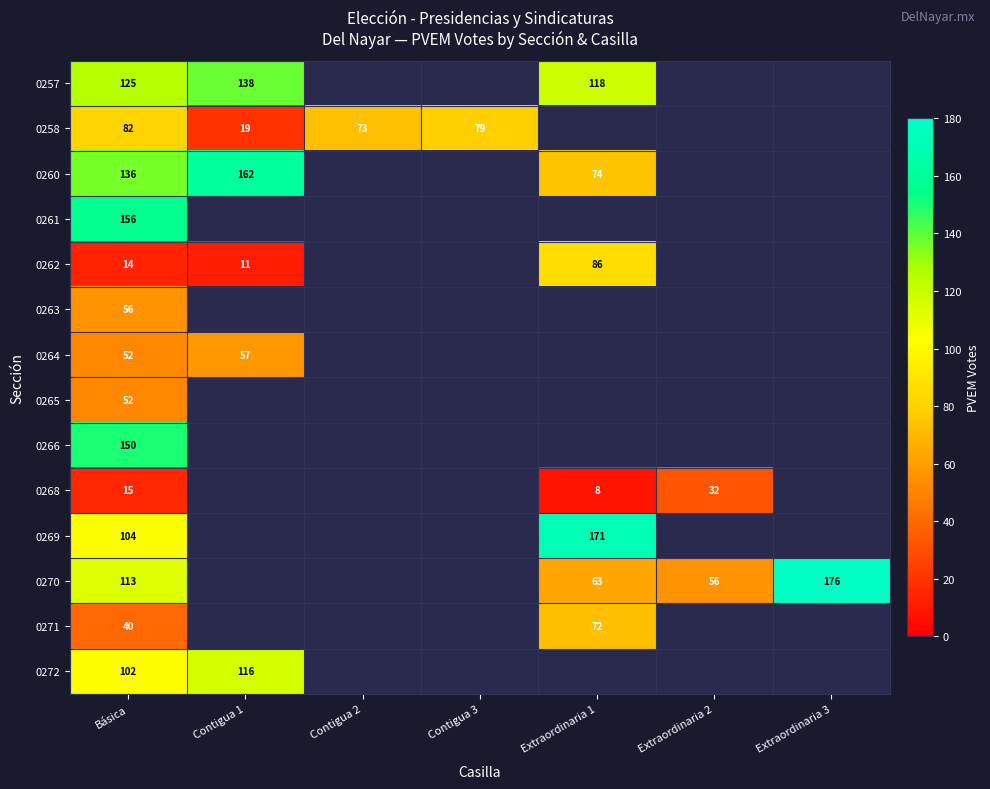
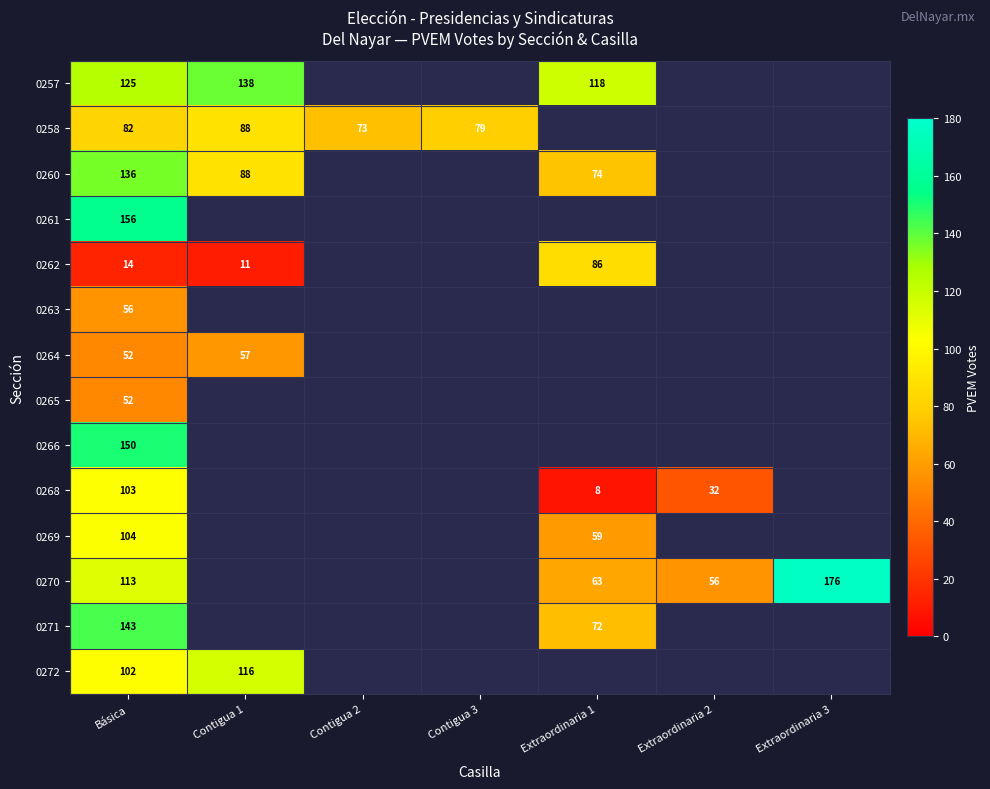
0258, Contigua 1: 19 -> 88
0260, Contigua 1: 162 -> 88
0268, Básica: 15 -> 103
0269, Extraordinaria 1: 171 -> 59
0271, Básica: 40 -> 143
